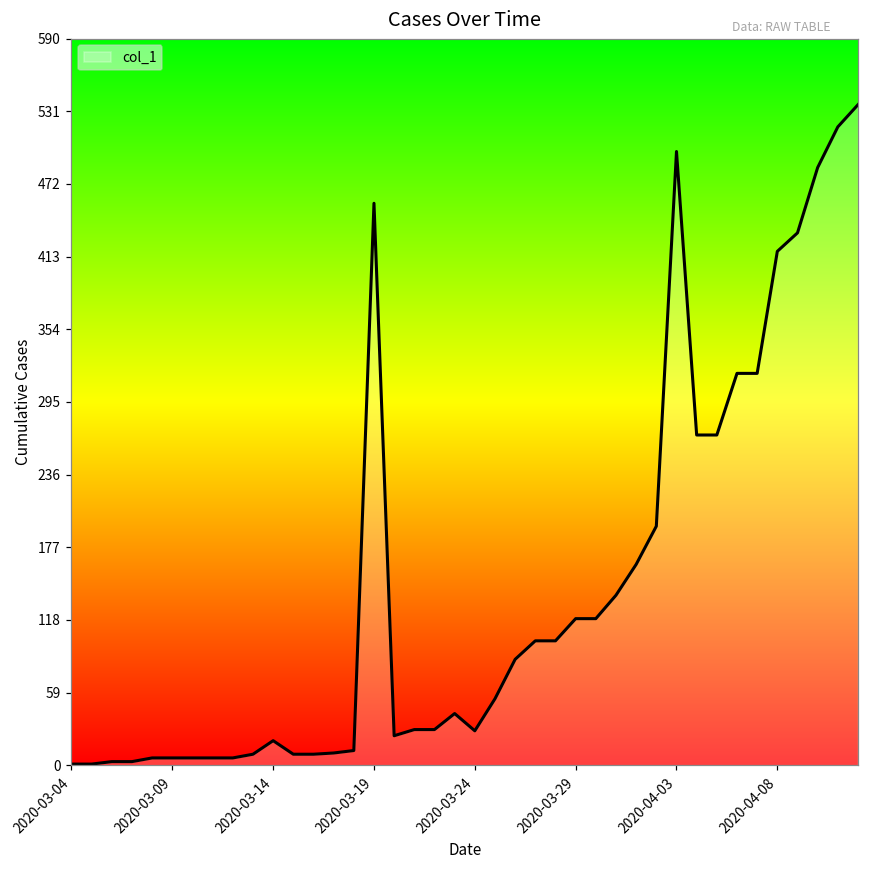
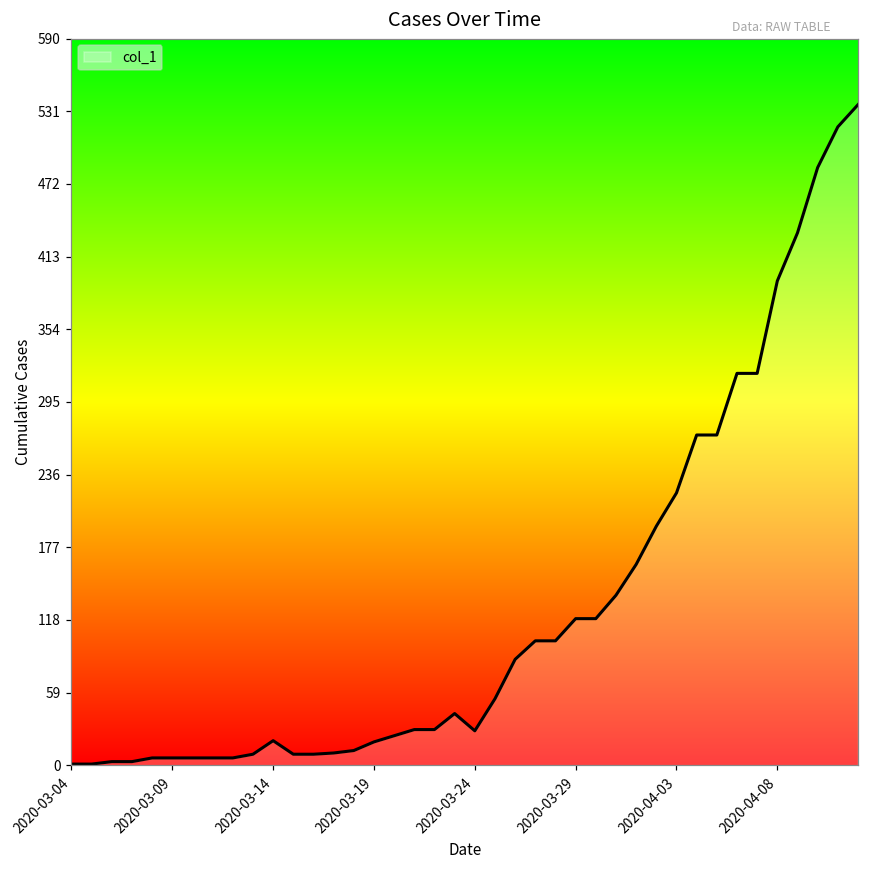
2020-03-19: 456 -> 19
2020-04-03: 498 -> 221
2020-04-08: 417 -> 393
